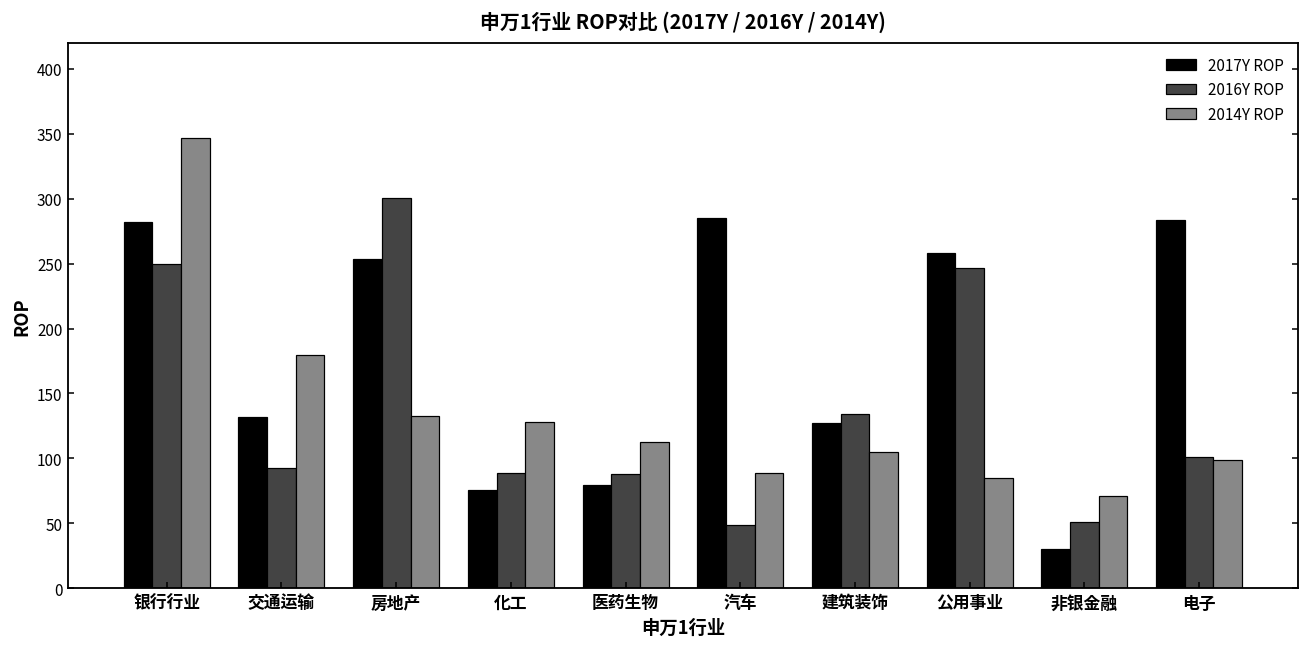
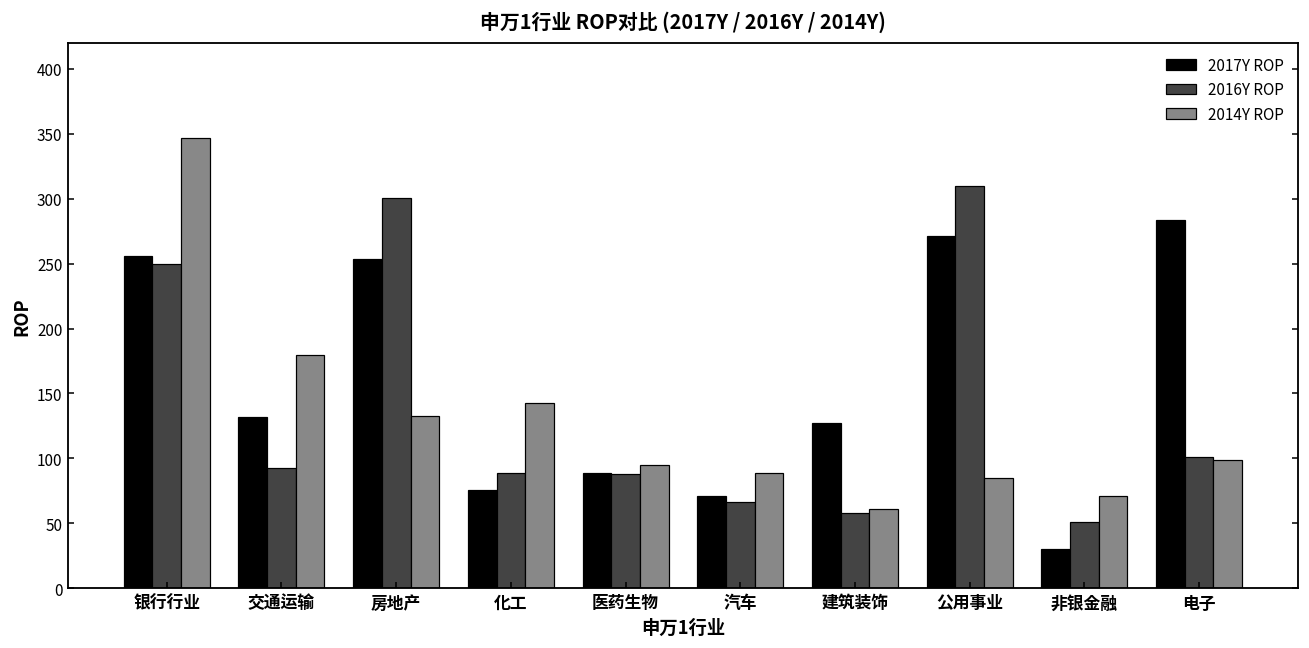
2017Y ROP, 银行行业: 282 -> 256
2014Y ROP, 化工: 128 -> 142
2017Y ROP, 医药生物: 79 -> 88
2014Y ROP, 医药生物: 112 -> 95
2017Y ROP, 汽车: 285 -> 71
2016Y ROP, 汽车: 48 -> 66
2016Y ROP, 建筑装饰: 134 -> 58
2014Y ROP, 建筑装饰: 105 -> 61
2017Y ROP, 公用事业: 258 -> 271
2016Y ROP, 公用事业: 246 -> 310
